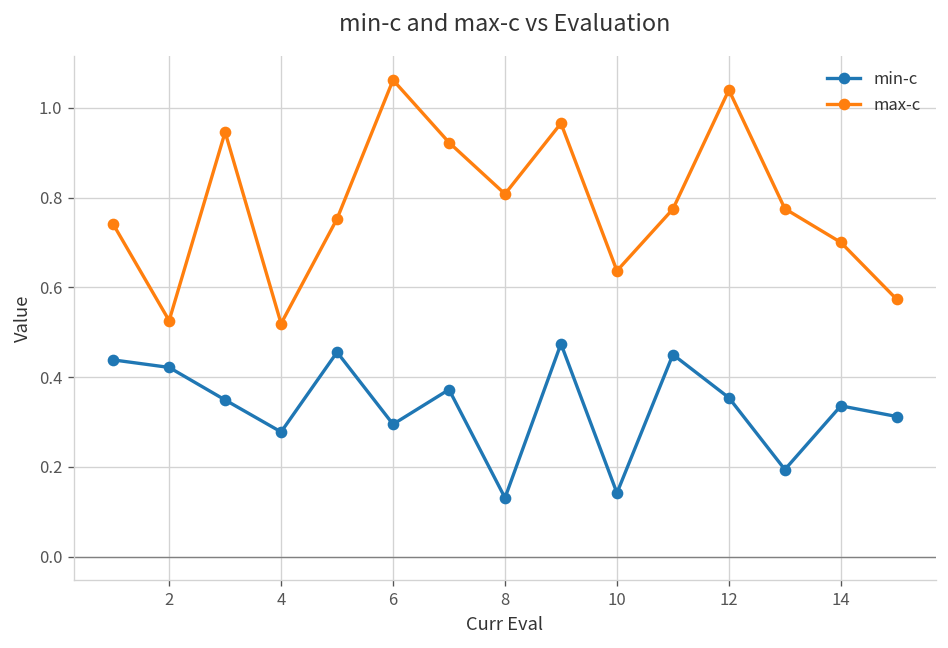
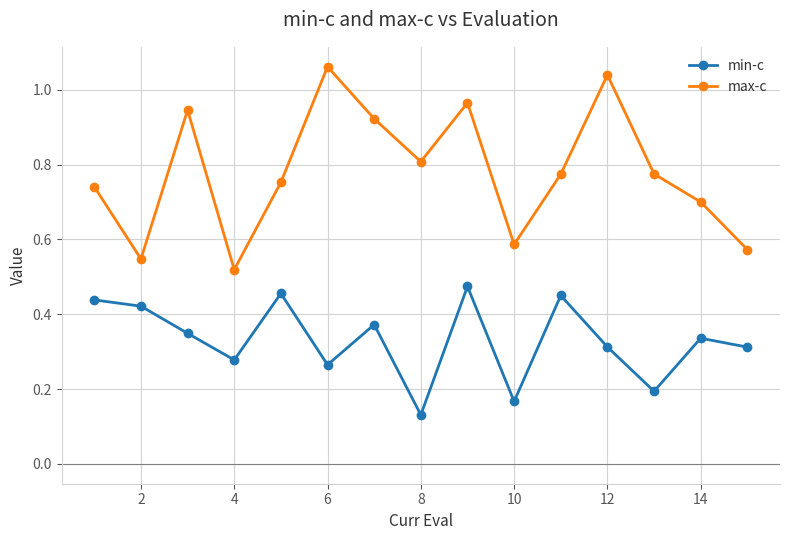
max-c, 2: 0.53 -> 0.55
min-c, 6: 0.29 -> 0.26
min-c, 10: 0.14 -> 0.17
max-c, 10: 0.64 -> 0.59
min-c, 12: 0.35 -> 0.31
